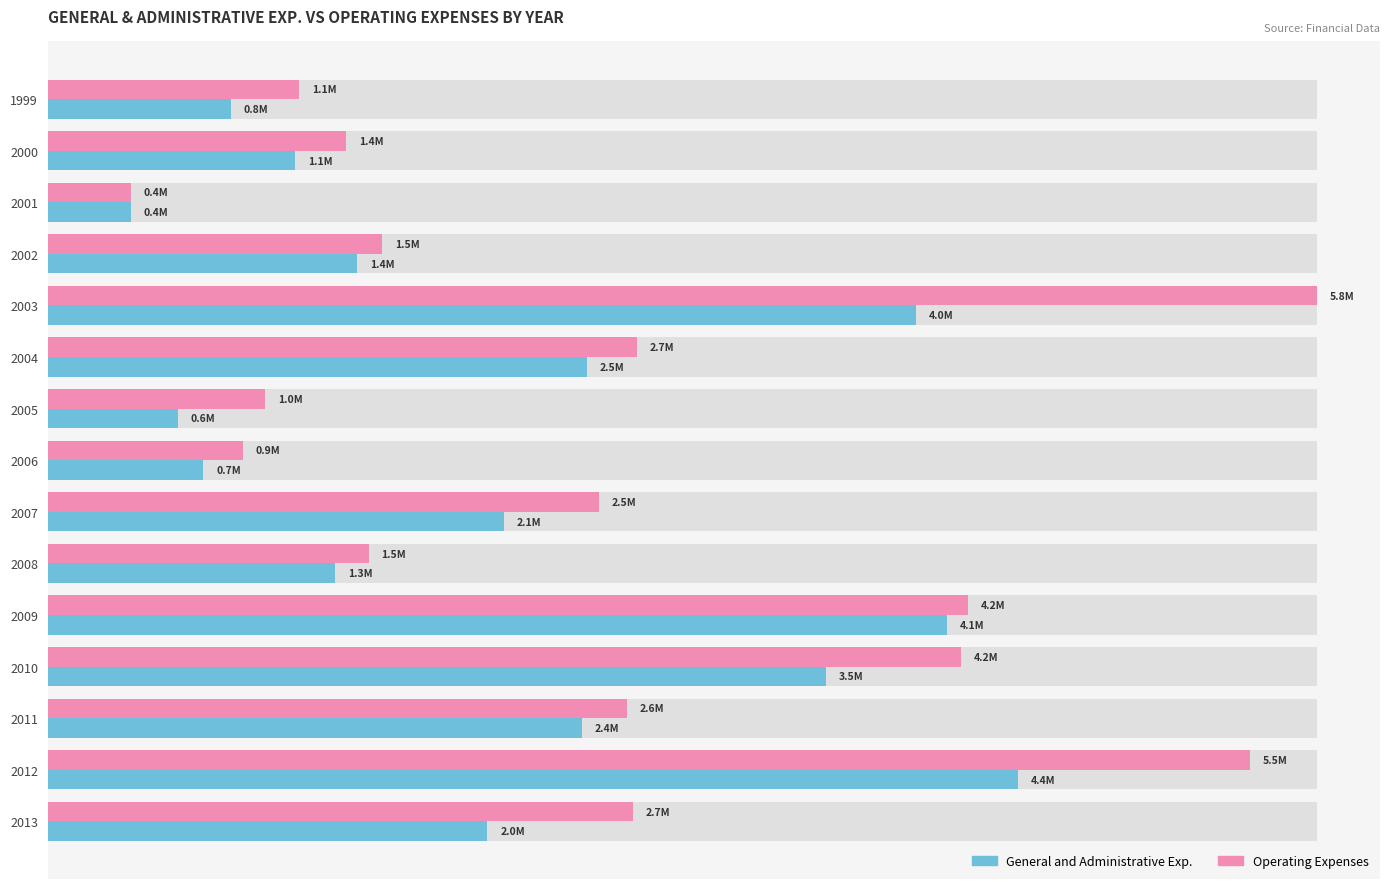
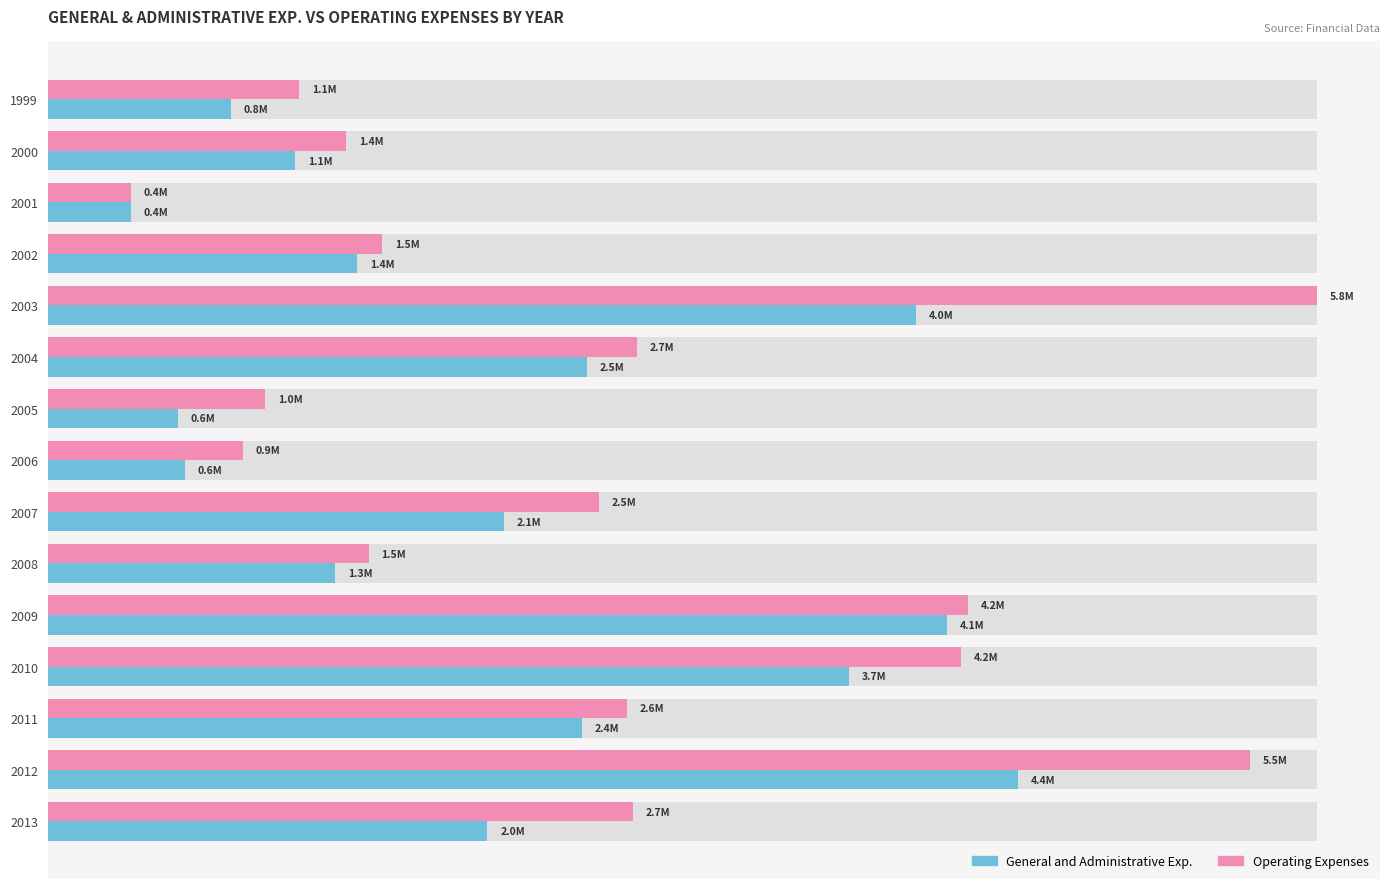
General and Administrative Exp., 2006: 0.7M -> 0.6M
General and Administrative Exp., 2010: 3.5M -> 3.7M
